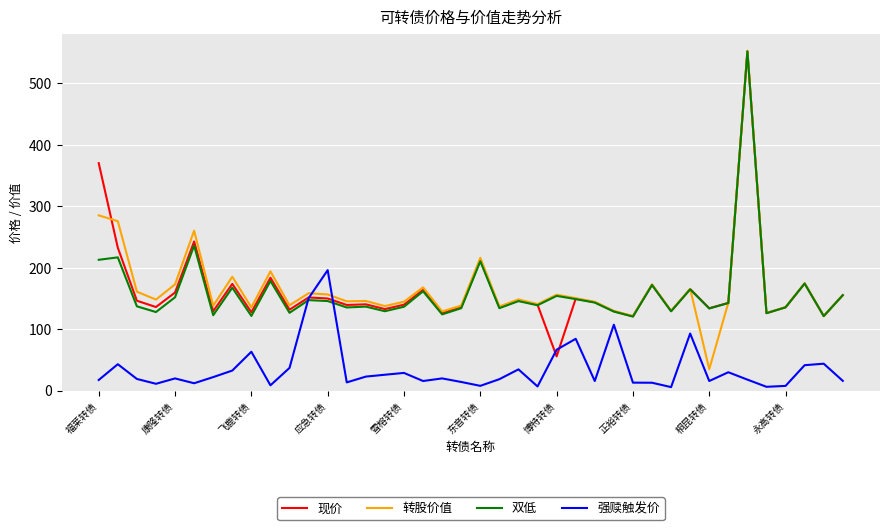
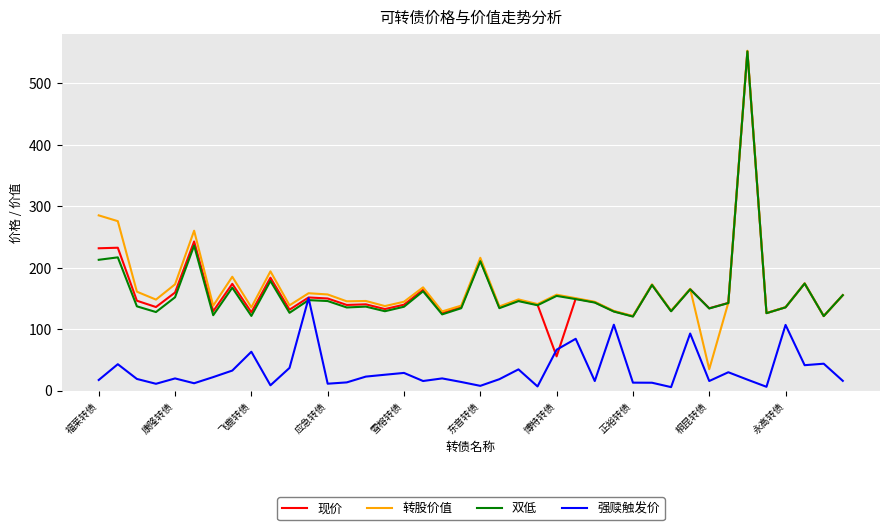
现价, 福莱转债: 370 -> 230
强赎触发价, 应急转债: 200 -> 10
强赎触发价, 永高转债: 10 -> 110
